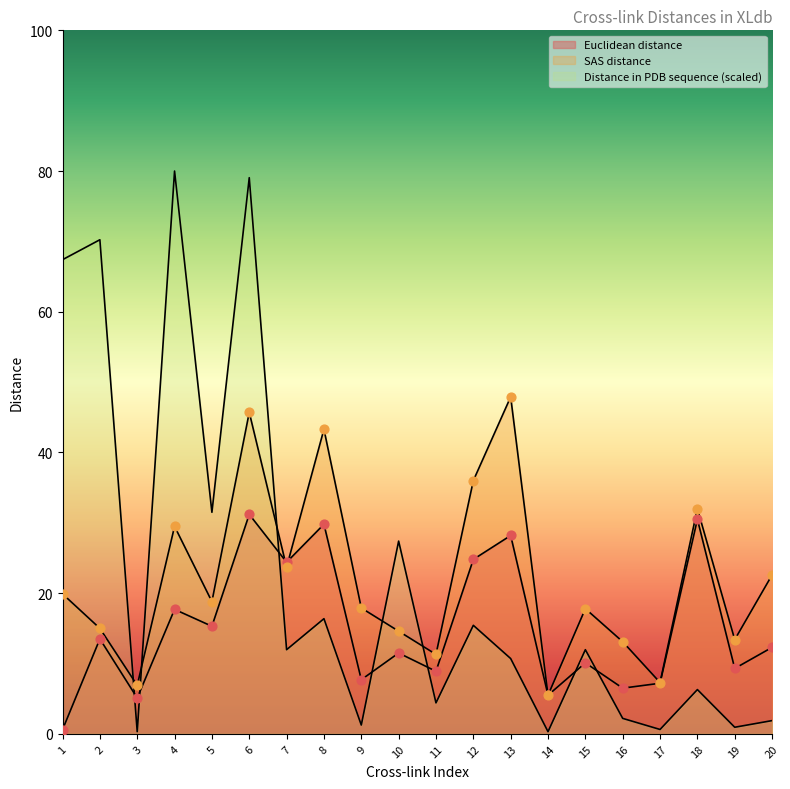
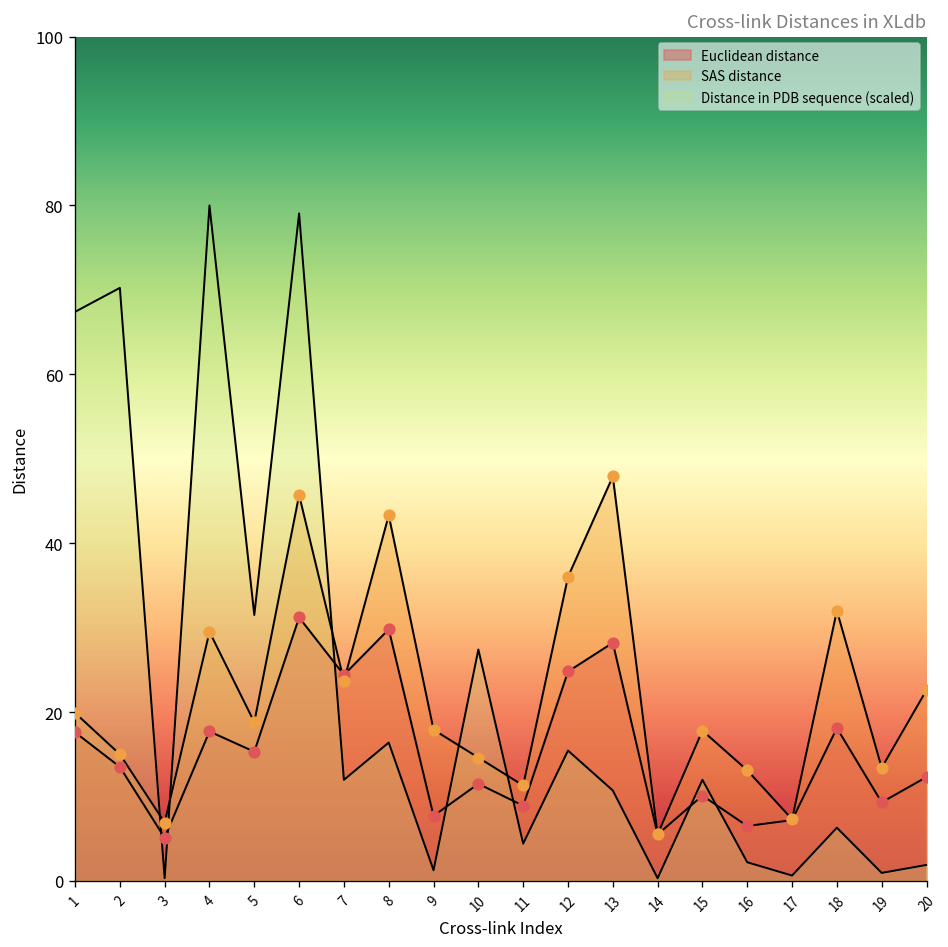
Euclidean distance, 1: 1 -> 18
Euclidean distance, 18: 31 -> 18
